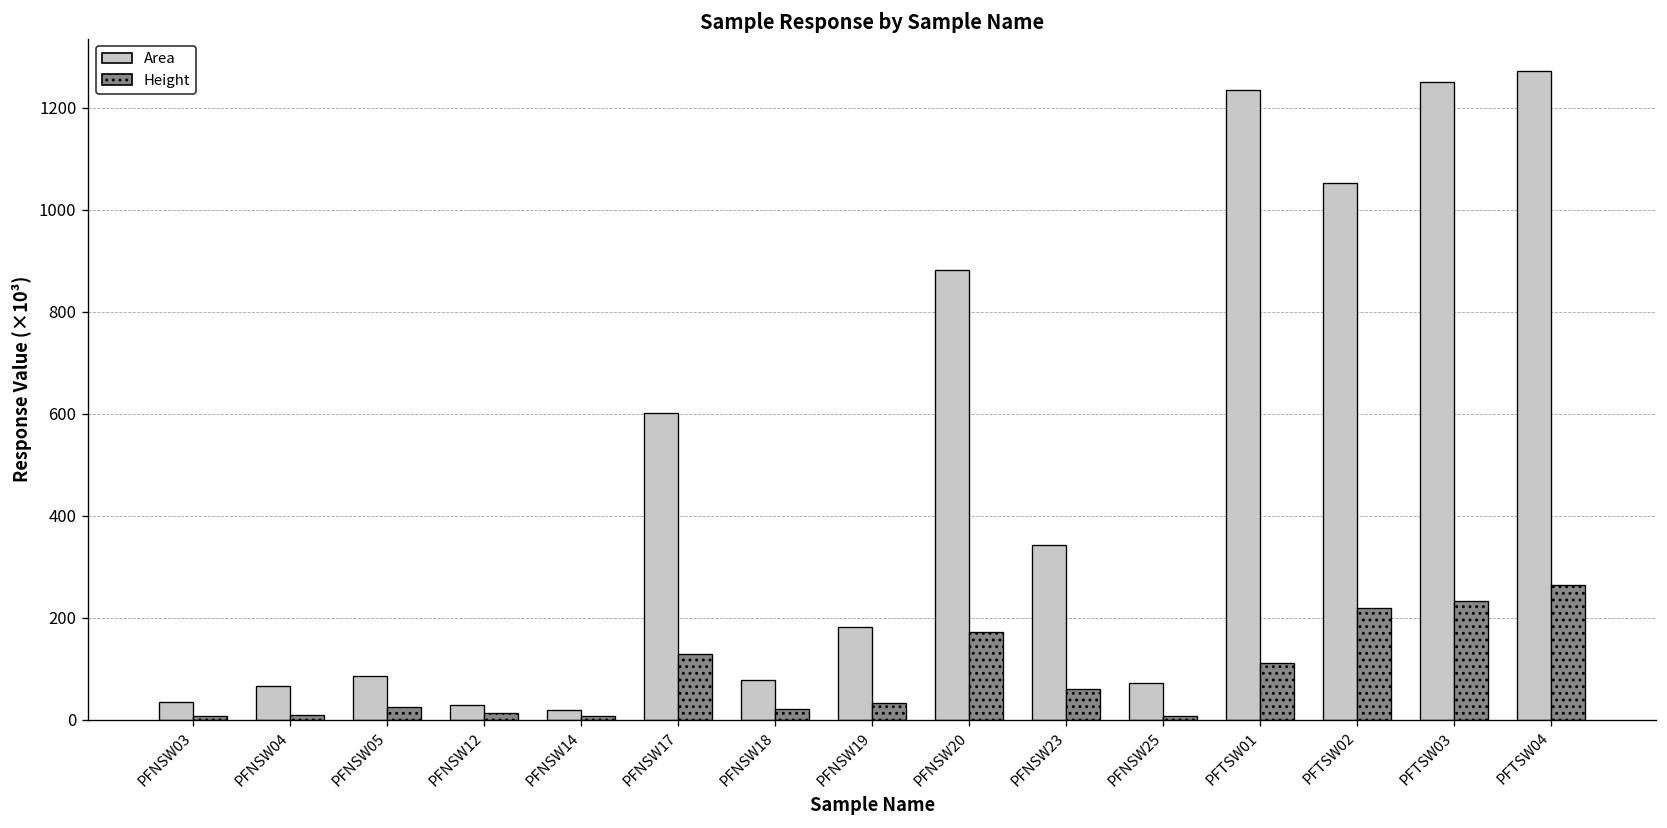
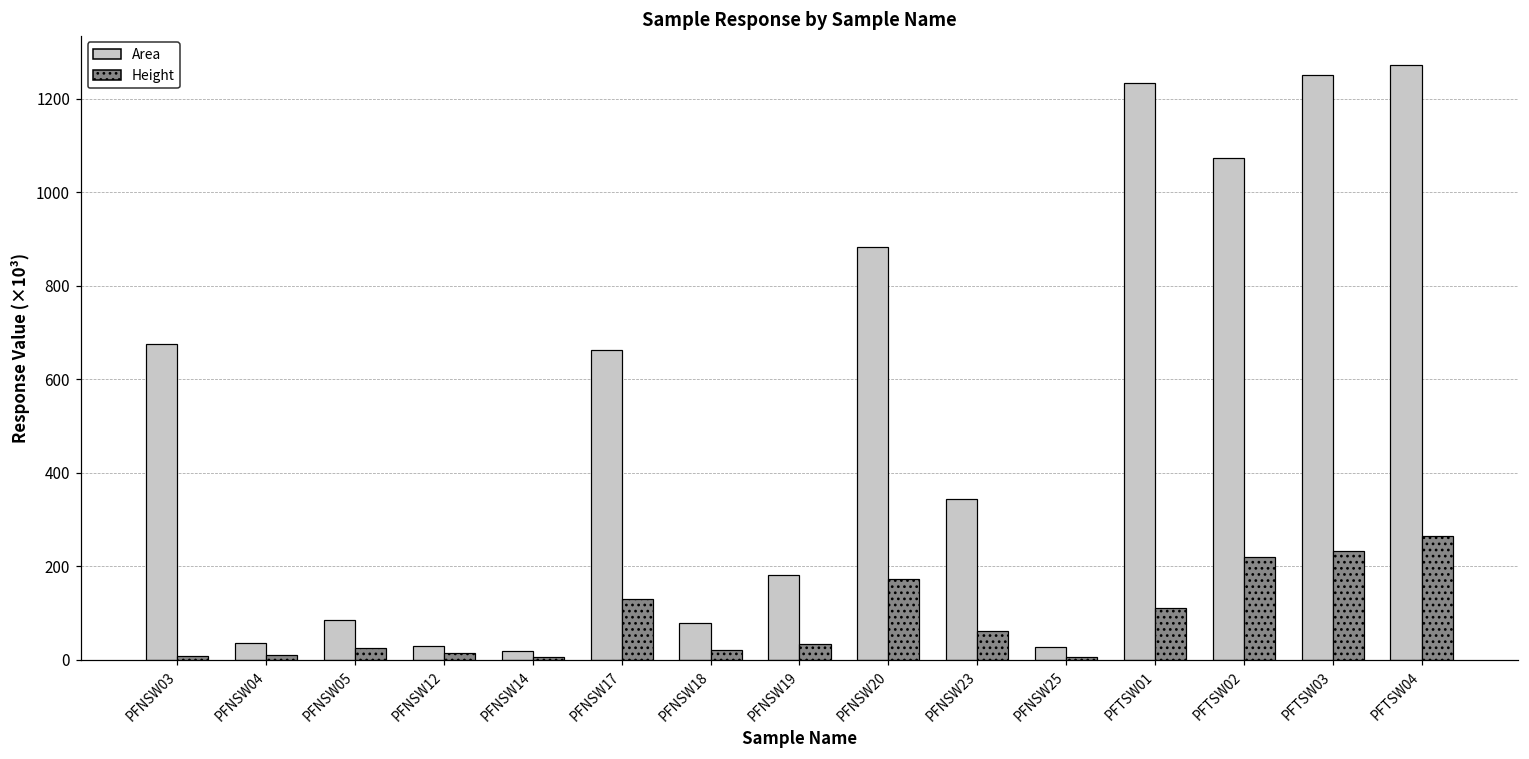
Area, PFNSW03: 30 -> 680
Area, PFNSW04: 70 -> 40
Area, PFNSW17: 600 -> 660
Area, PFNSW25: 70 -> 30
Area, PFTSW02: 1050 -> 1070
